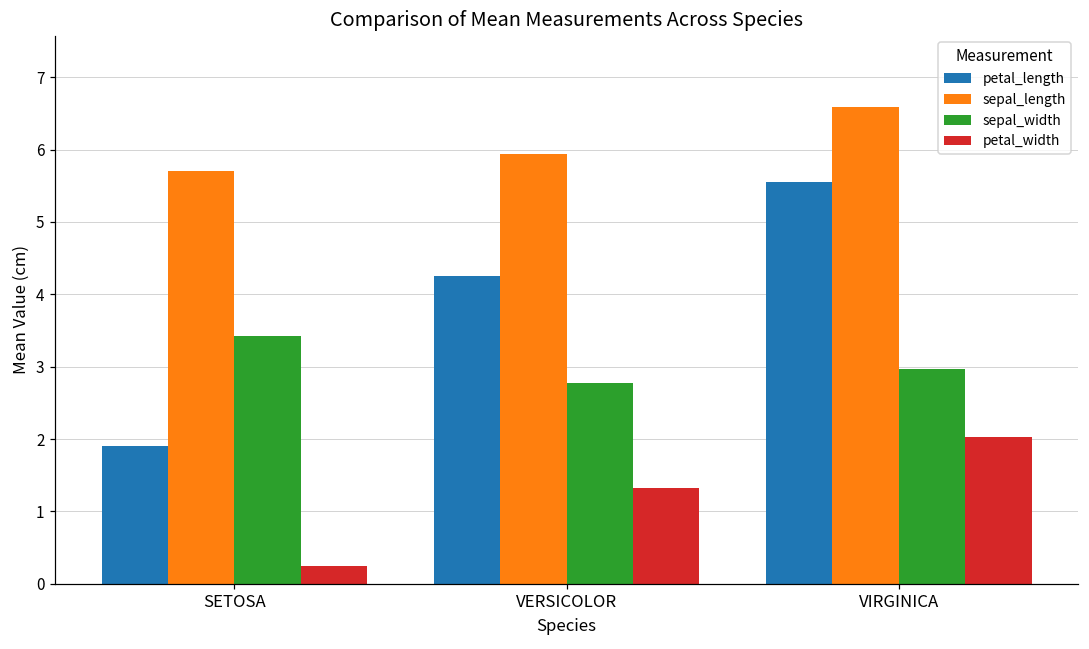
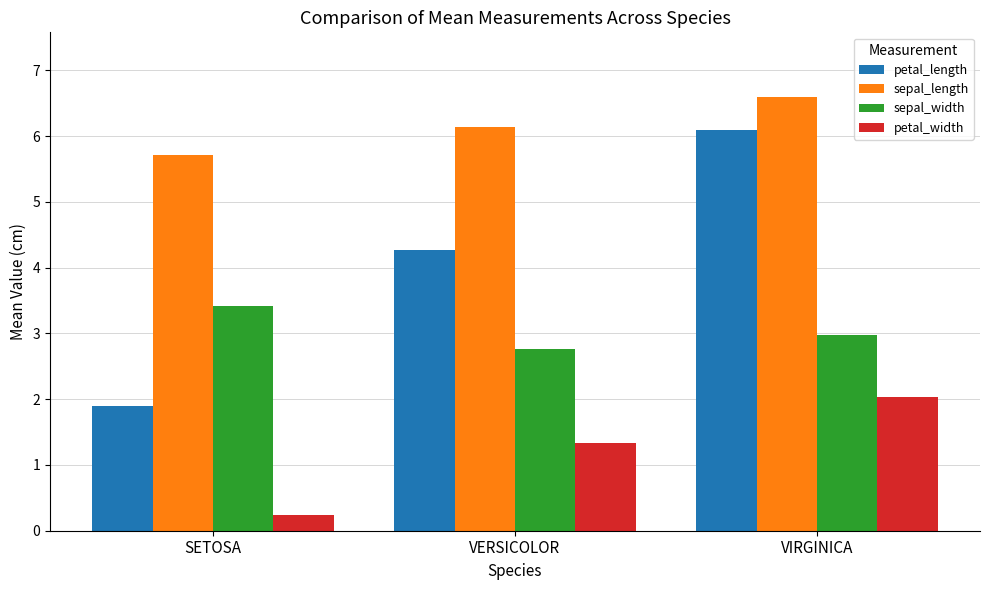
sepal_length, VERSICOLOR: 5.9 -> 6.1
petal_length, VIRGINICA: 5.6 -> 6.1
